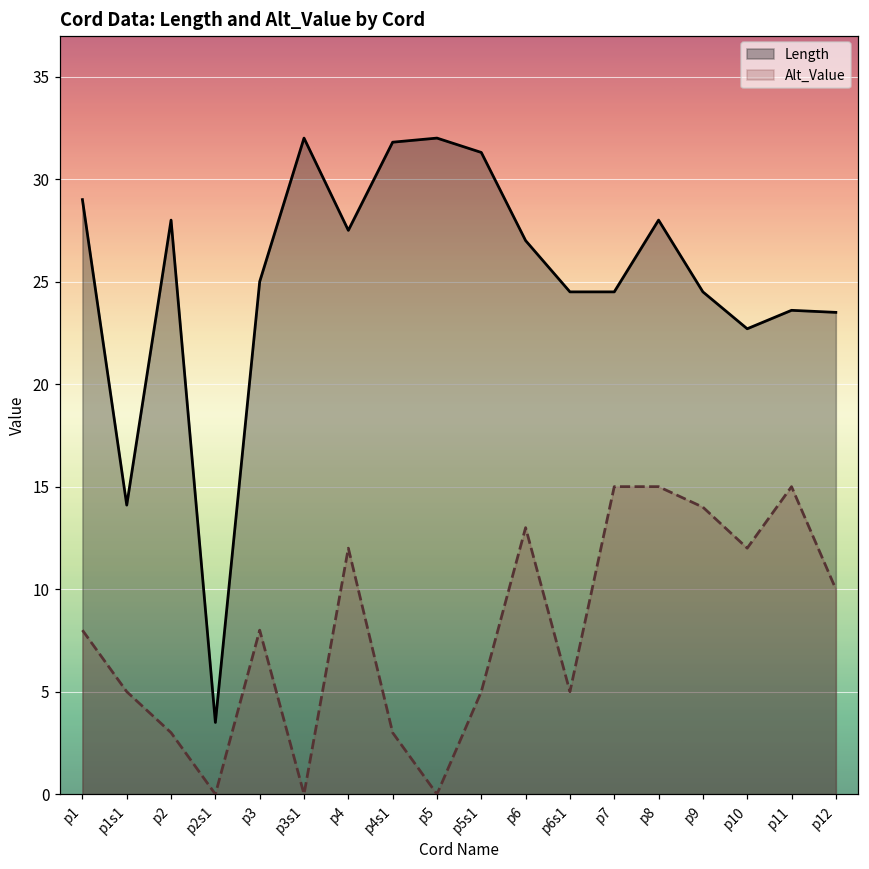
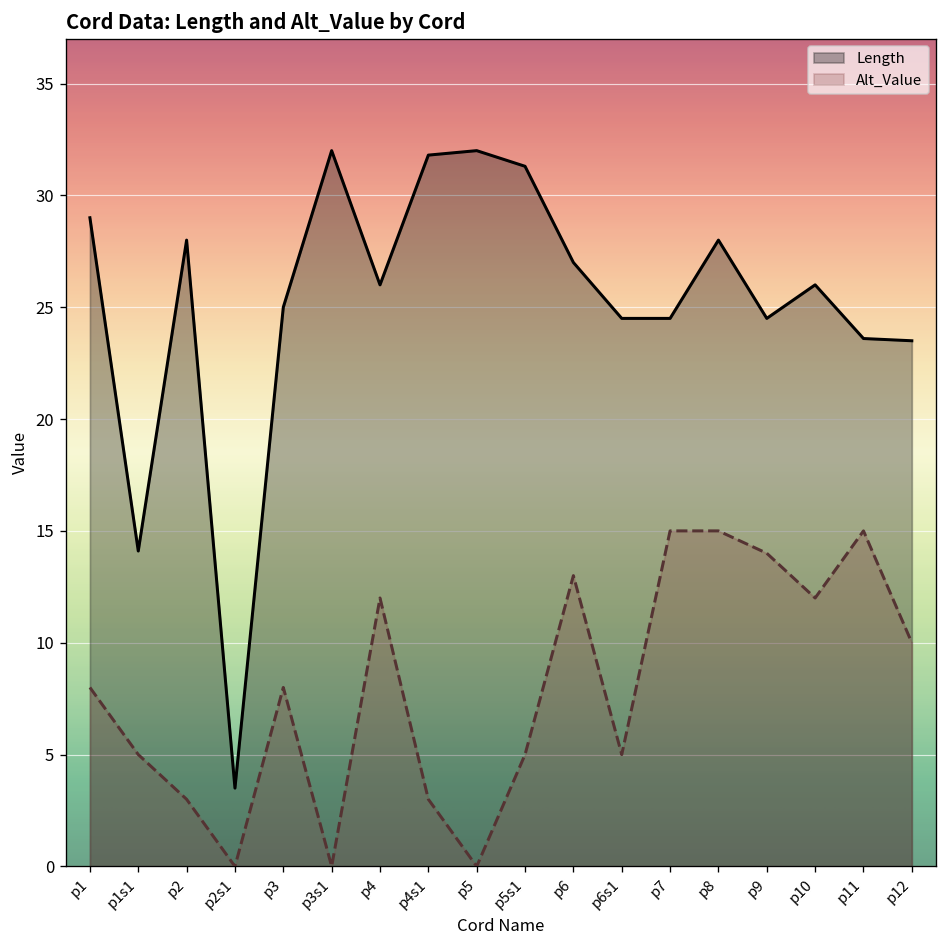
Length, p4: 27.5 -> 26.0
Length, p10: 22.7 -> 26.0
